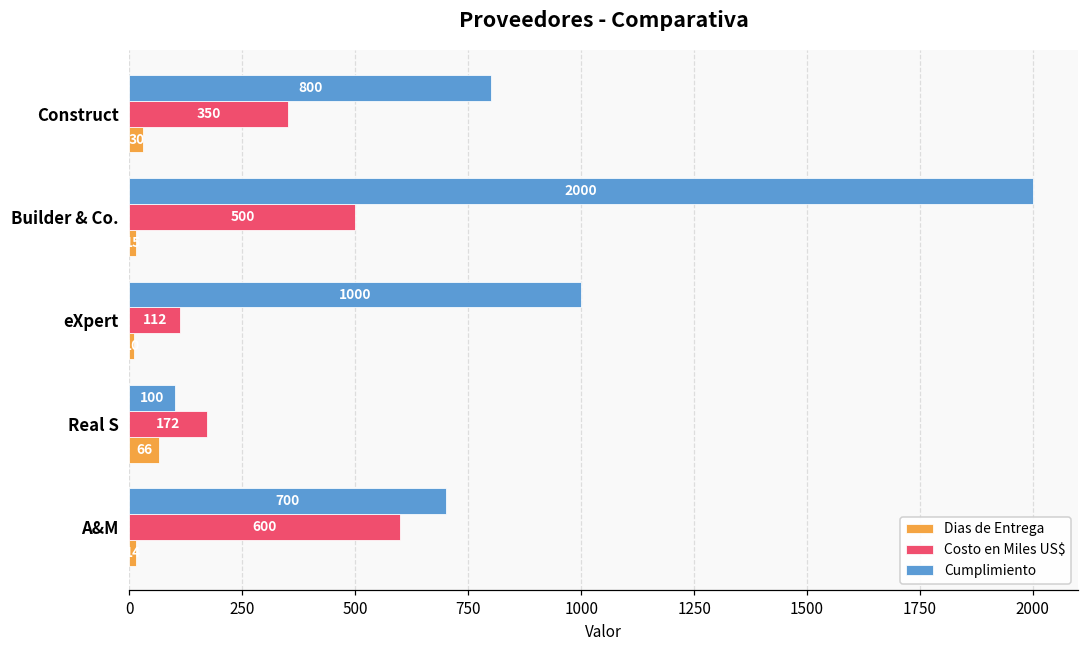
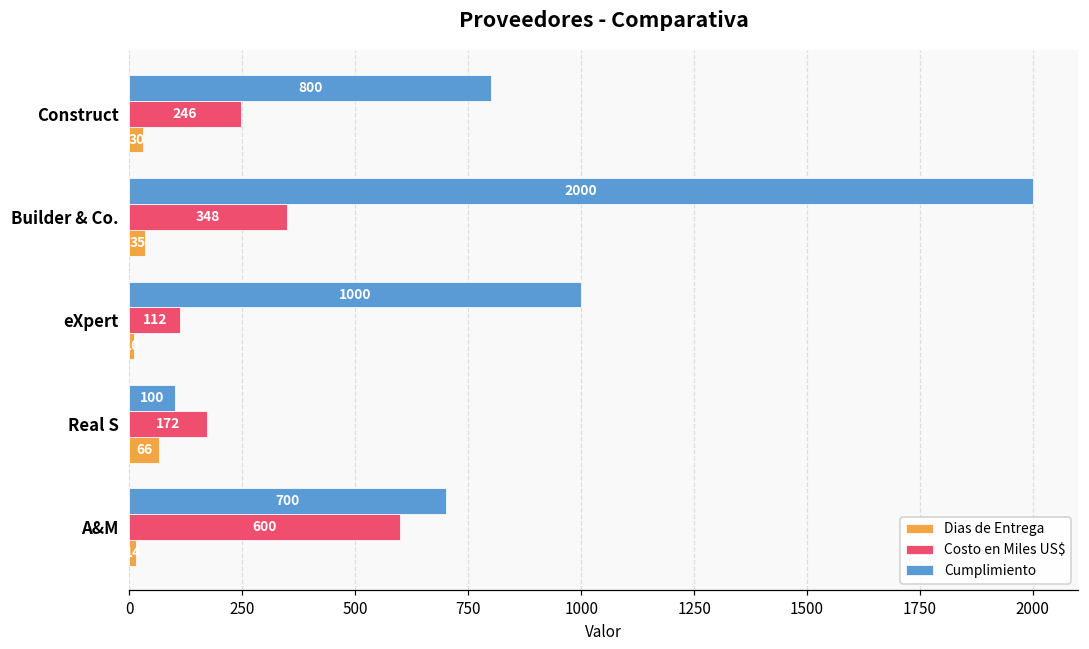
Costo en Miles US$, Construct: 350 -> 246
Costo en Miles US$, Builder & Co.: 500 -> 348
Dias de Entrega, Builder & Co.: 20 -> 40
